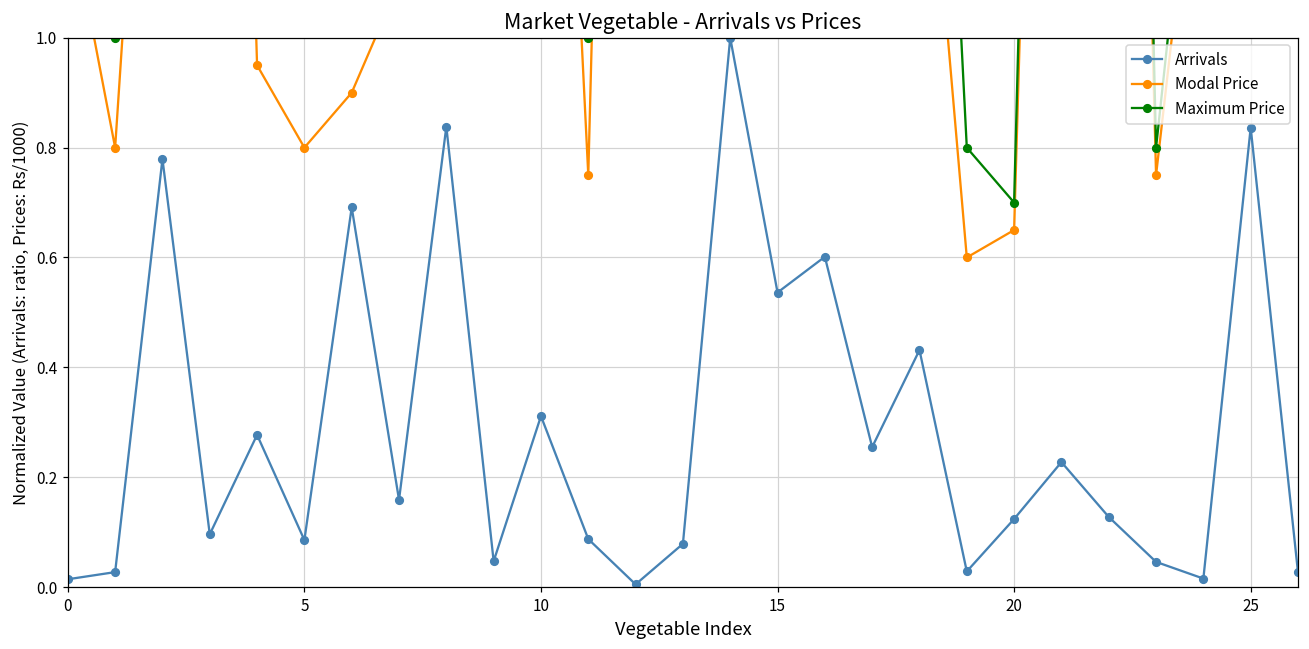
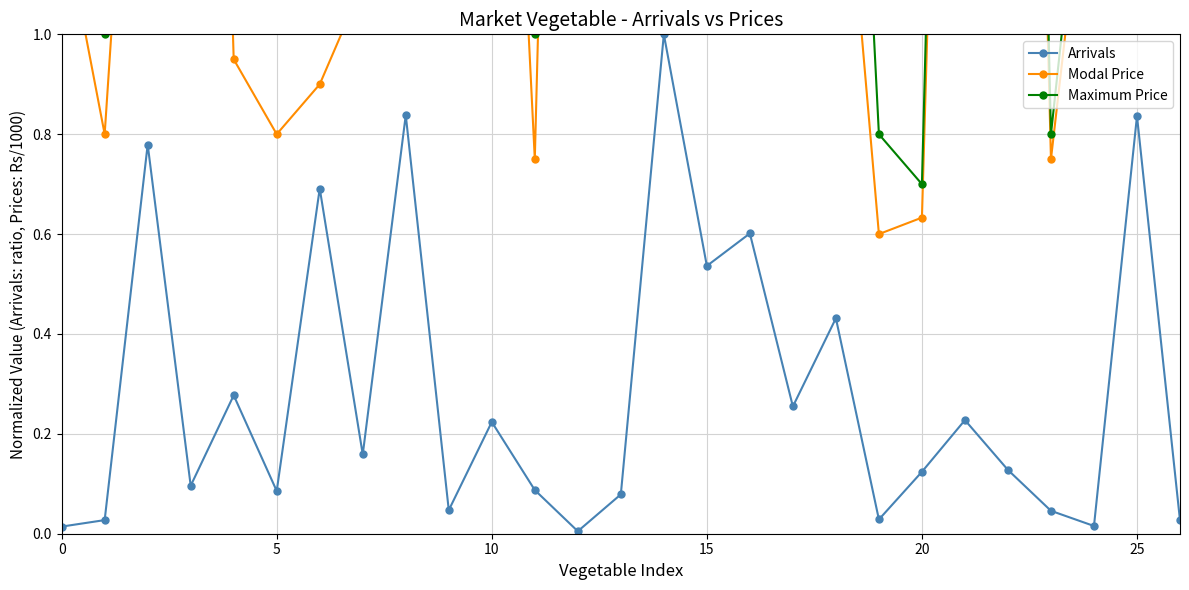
Arrivals, 10: 0.31 -> 0.22
Modal Price, 20: 0.65 -> 0.63
